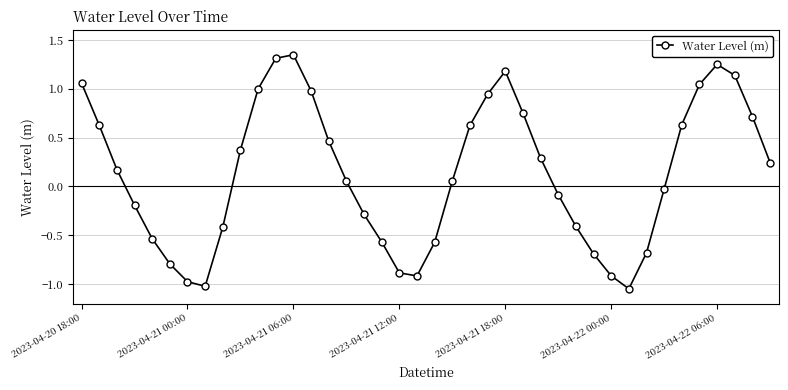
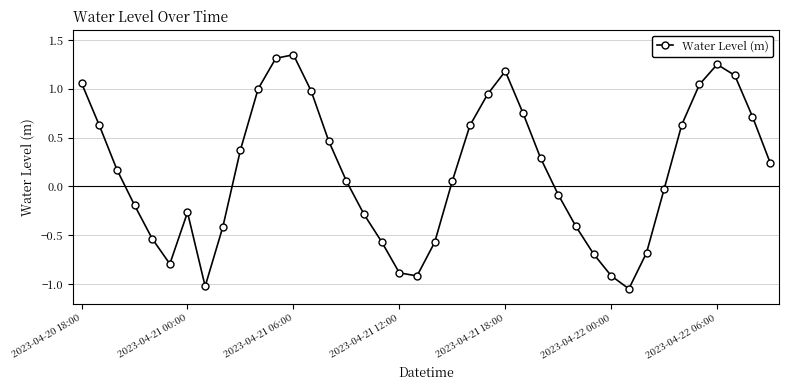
2023-04-21 00:00: -1.0 -> -0.3
